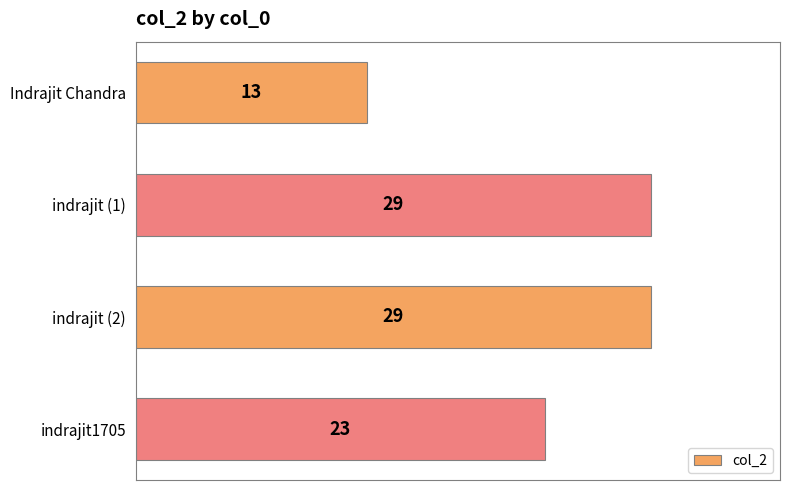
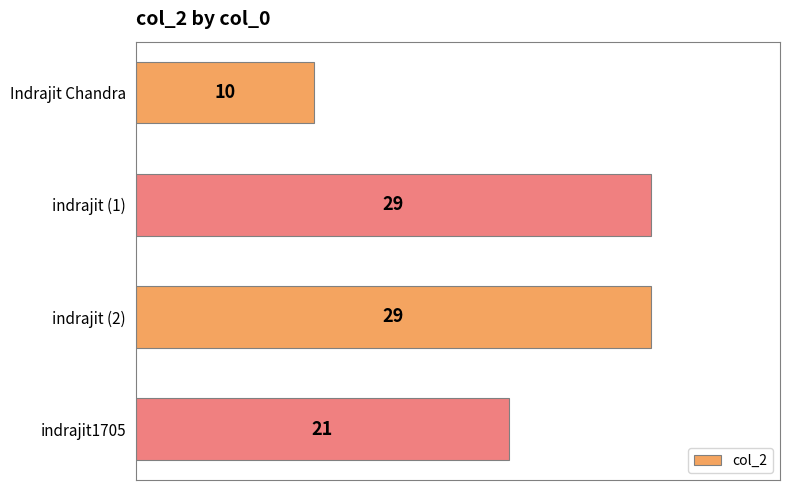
Indrajit Chandra: 13 -> 10
indrajit1705: 23 -> 21
